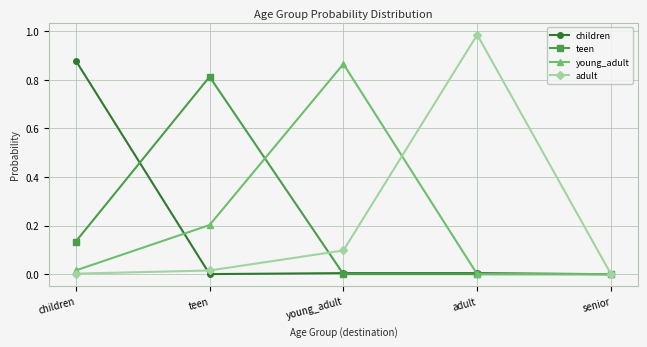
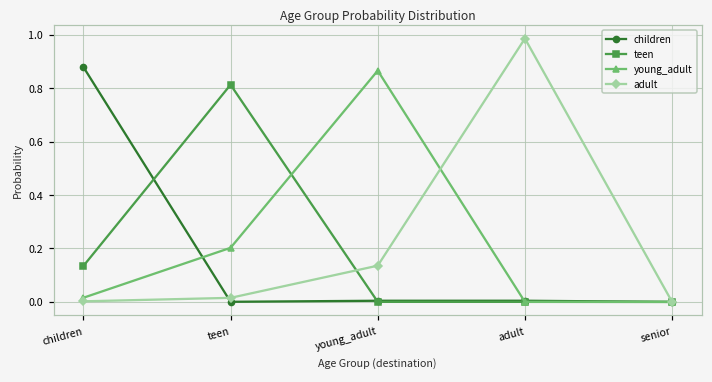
adult, young_adult: 0.10 -> 0.14
